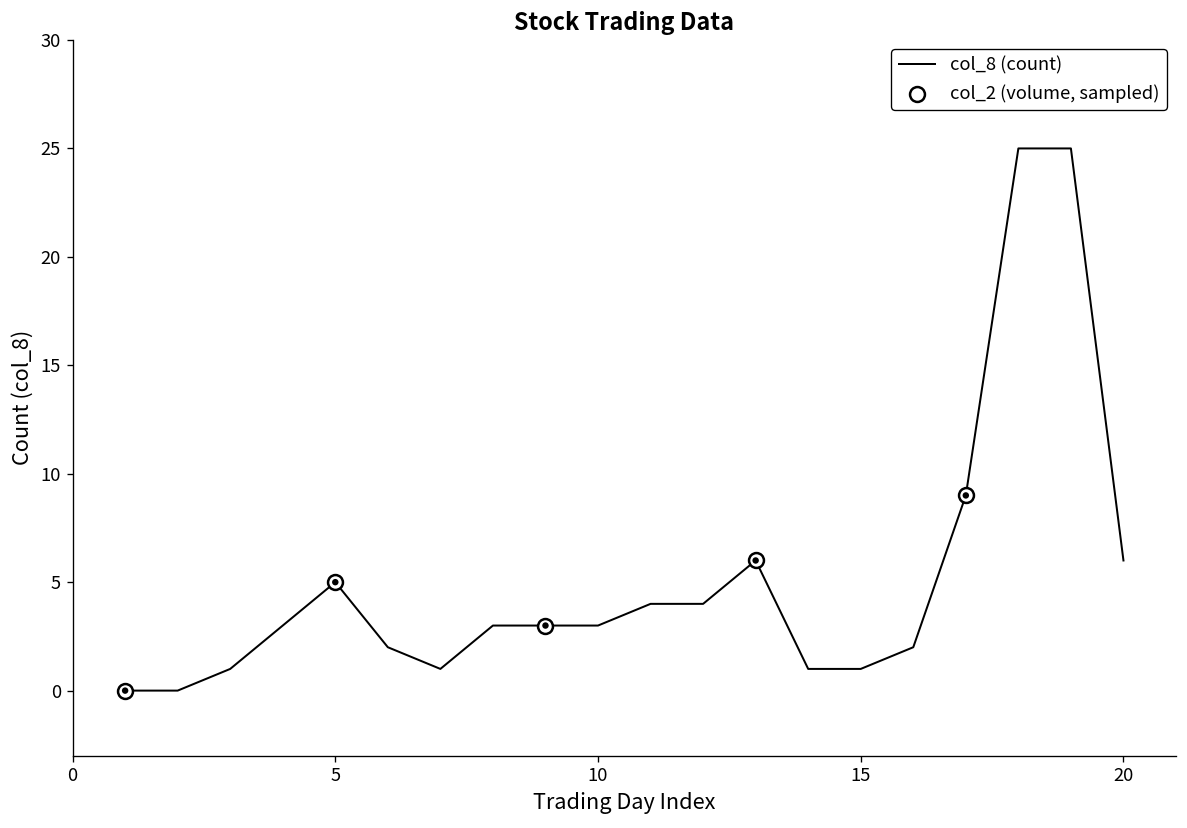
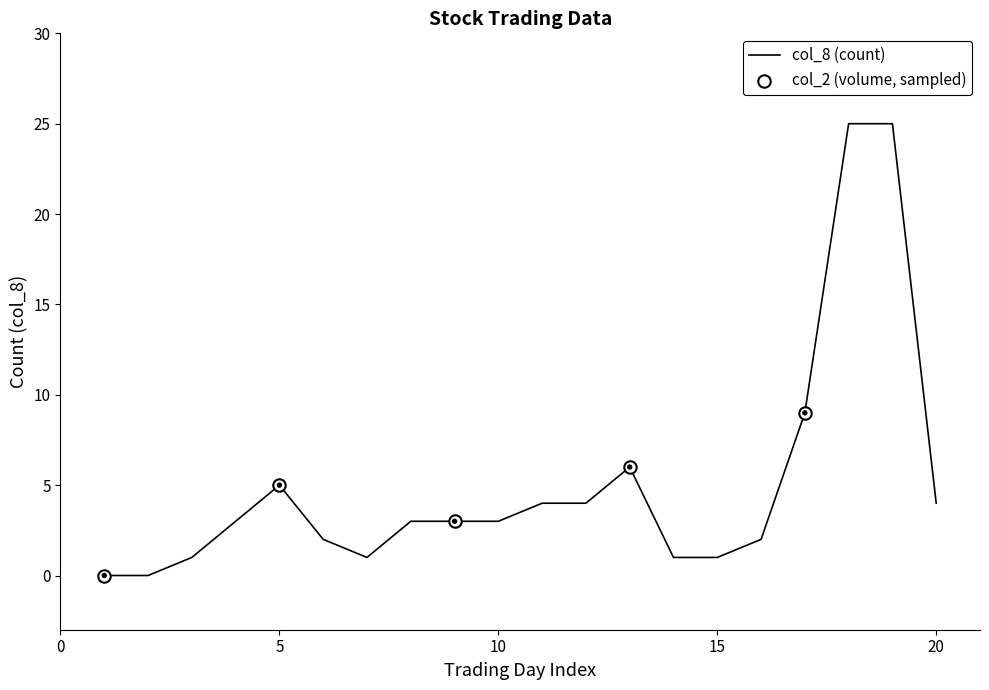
col_8 (count), 20: 6 -> 4
